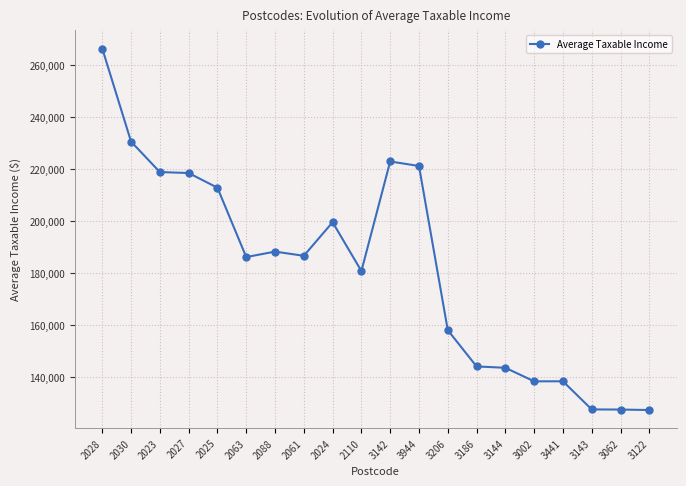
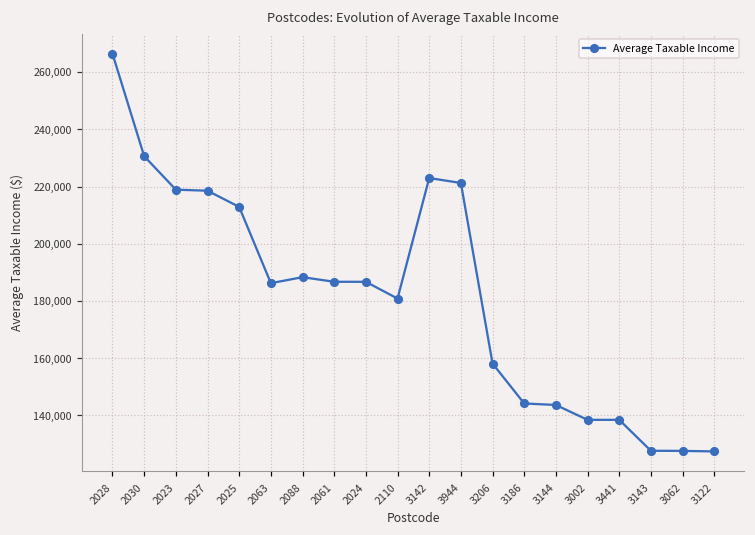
2024: 200,000 -> 187,000
